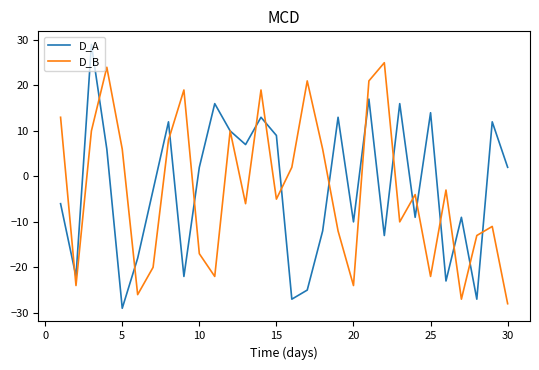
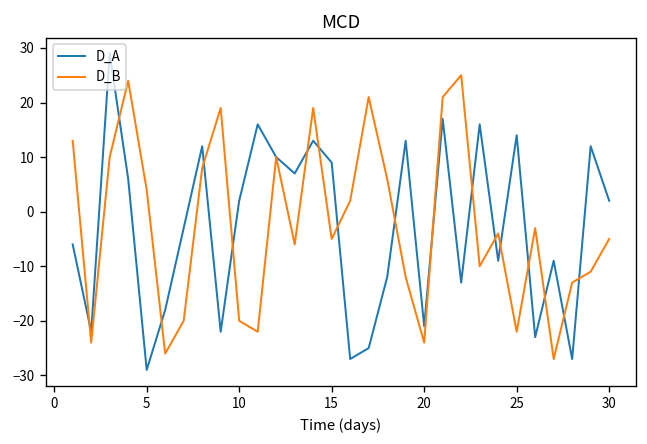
D_B, 5: 6 -> 4
D_B, 10: -17 -> -20
D_A, 20: -10 -> -21
D_B, 30: -28 -> -5
